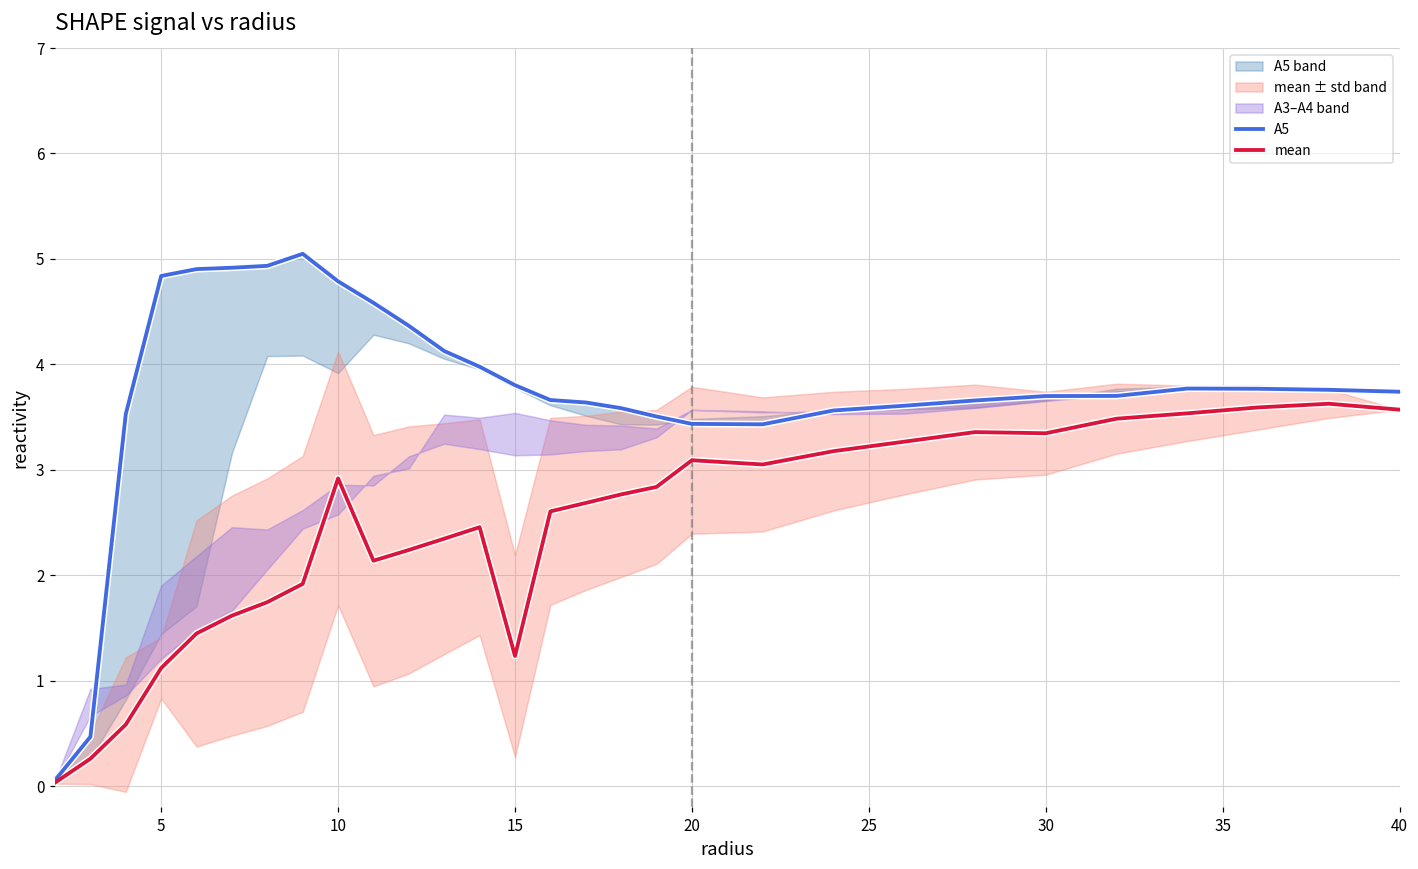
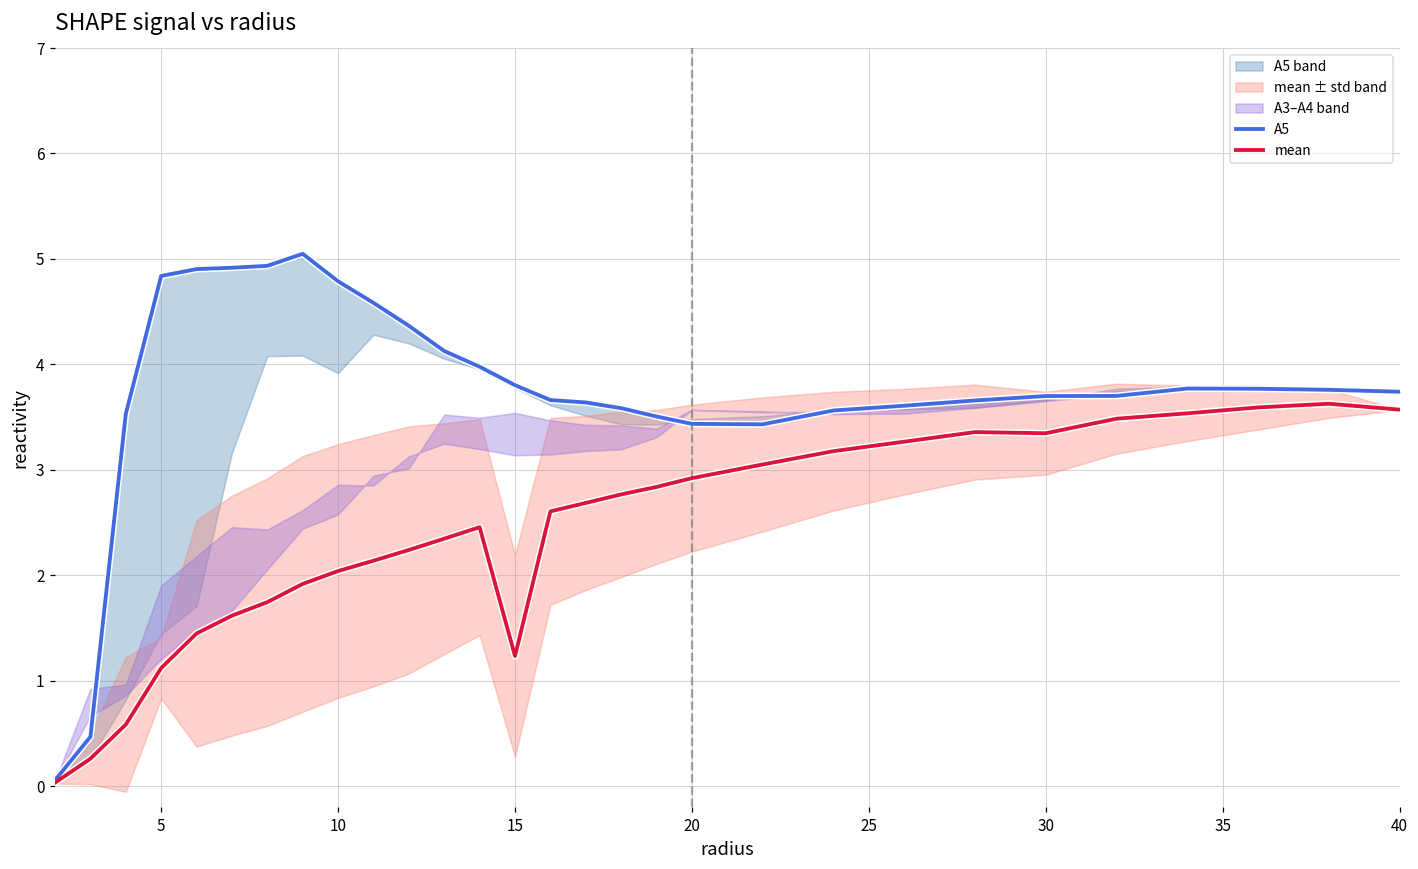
mean, 10: 2.9 -> 2.0
mean, 20: 3.1 -> 2.9
